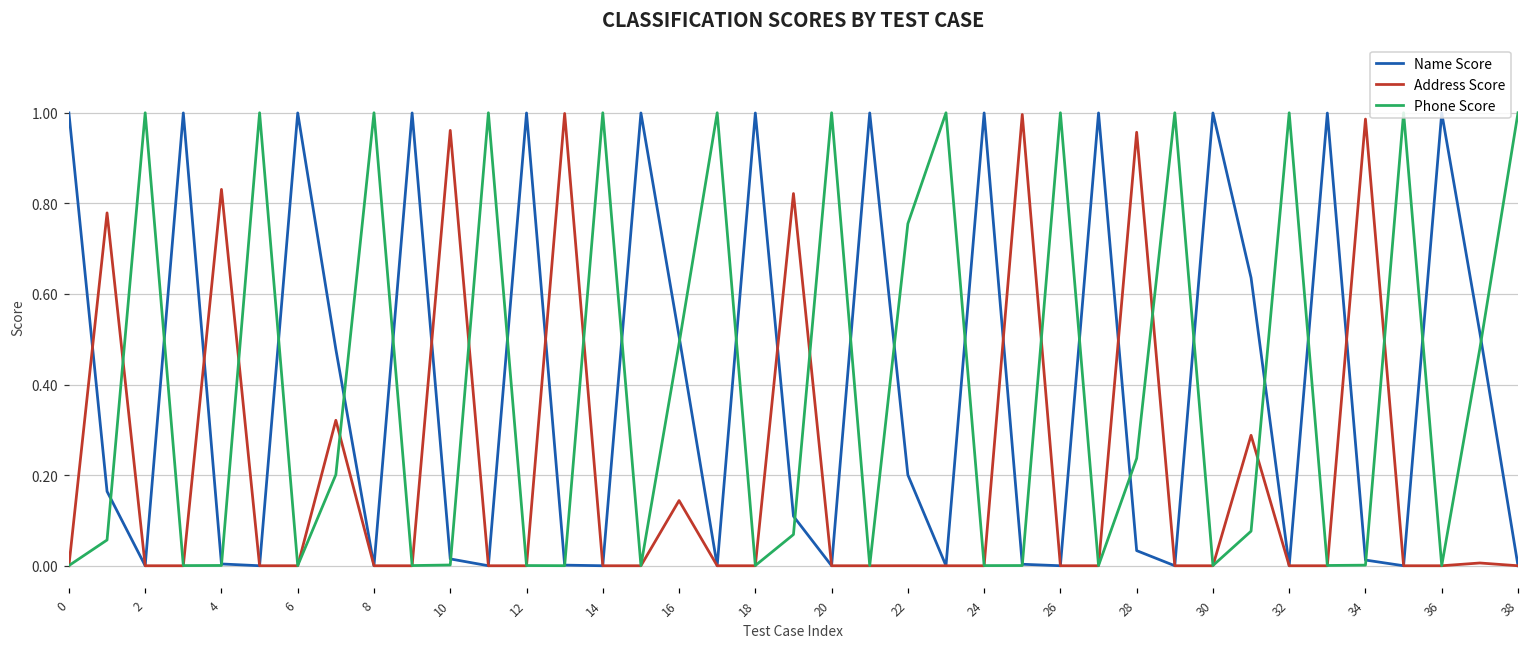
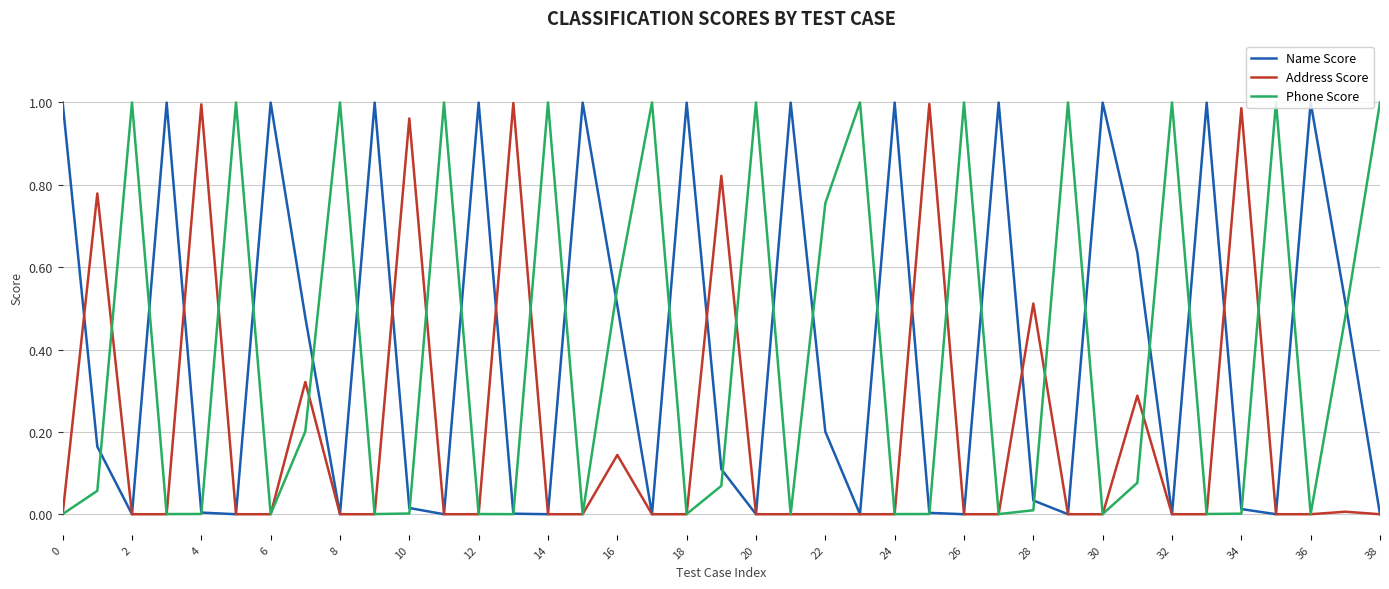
Address Score, 4: 0.83 -> 1.00
Phone Score, 16: 0.49 -> 0.55
Address Score, 28: 0.96 -> 0.51
Phone Score, 28: 0.24 -> 0.01
